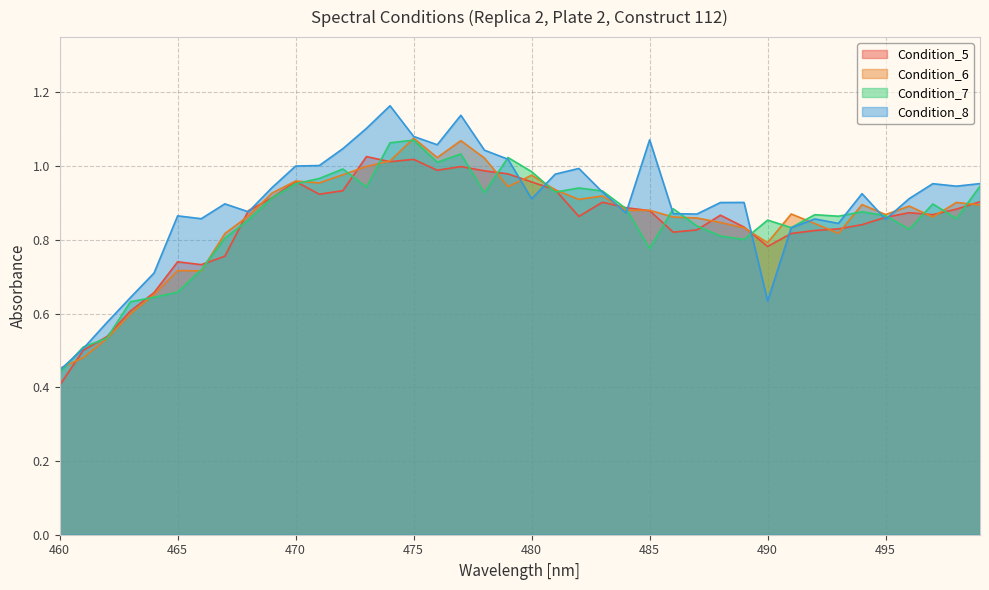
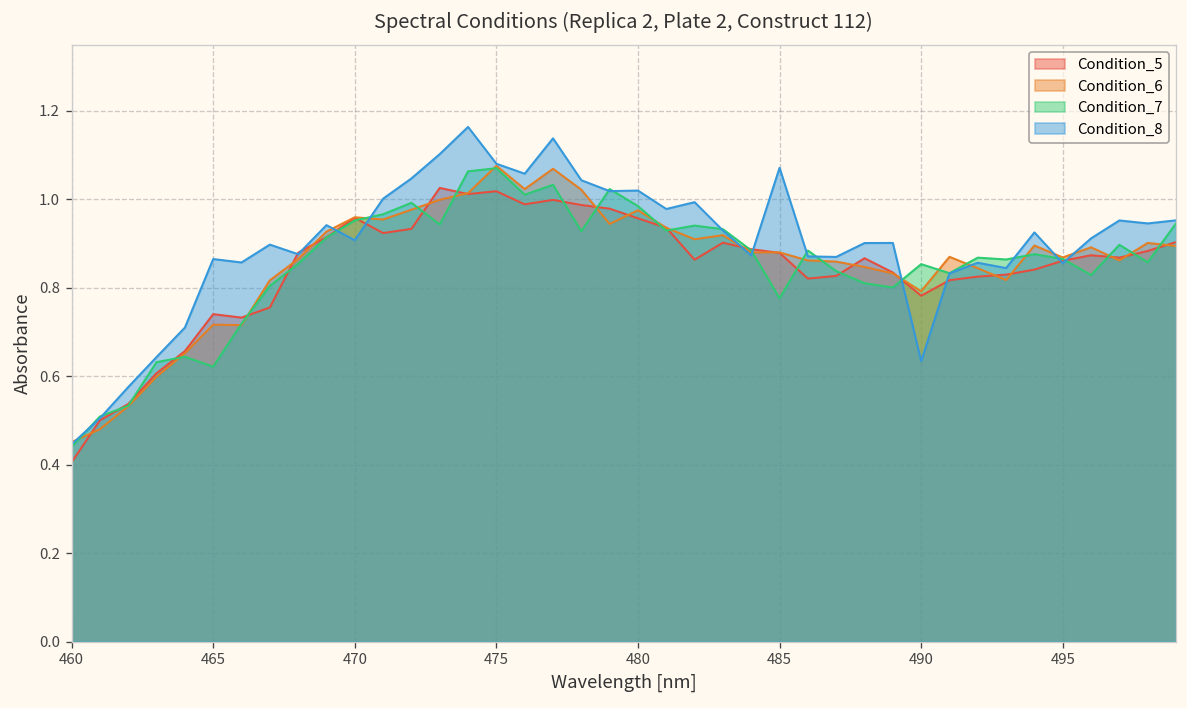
Condition_7, 465: 0.66 -> 0.62
Condition_8, 470: 1.00 -> 0.91
Condition_8, 480: 0.91 -> 1.02
